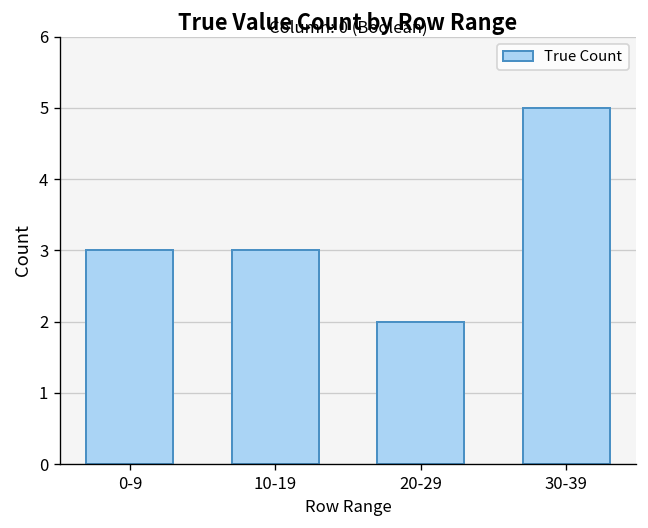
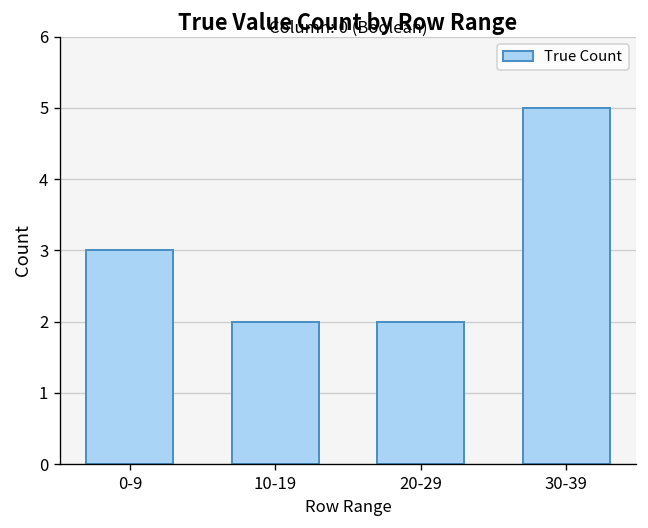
10-19: 3 -> 2
